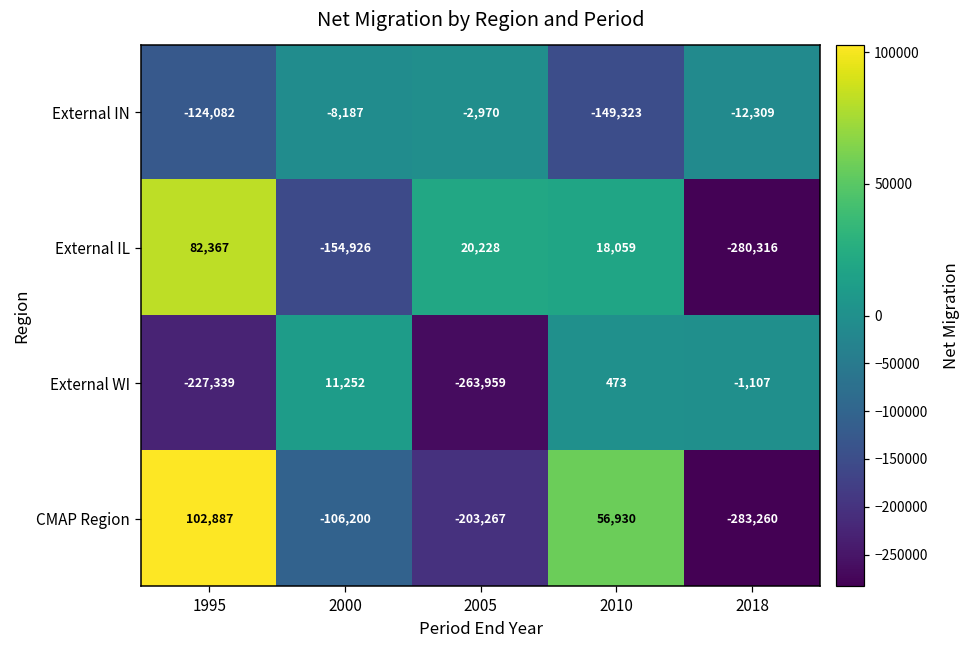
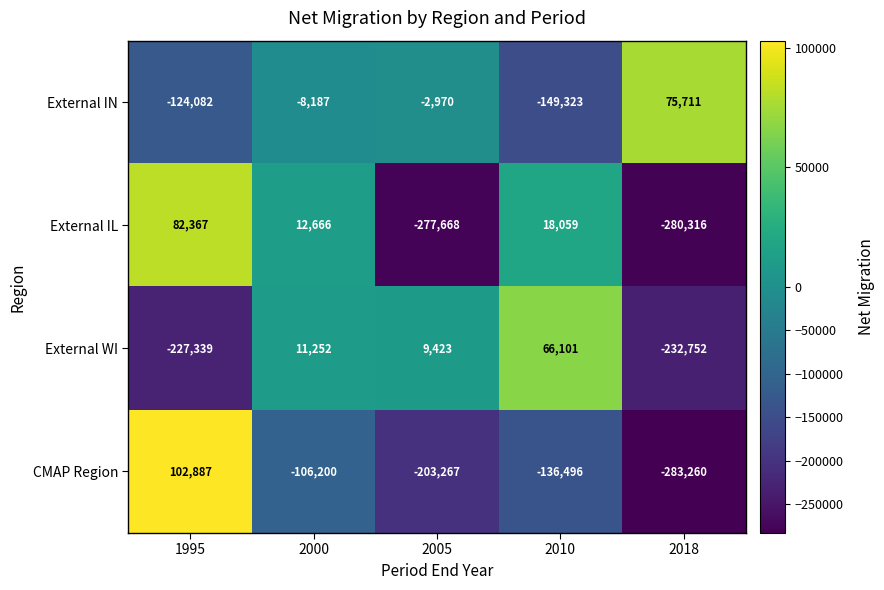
External IN, 2018: -12,309 -> 75,711
External IL, 2000: -154,926 -> 12,666
External IL, 2005: 20,228 -> -277,668
External WI, 2005: -263,959 -> 9,423
External WI, 2010: 473 -> 66,101
External WI, 2018: -1,107 -> -232,752
CMAP Region, 2010: 56,930 -> -136,496
